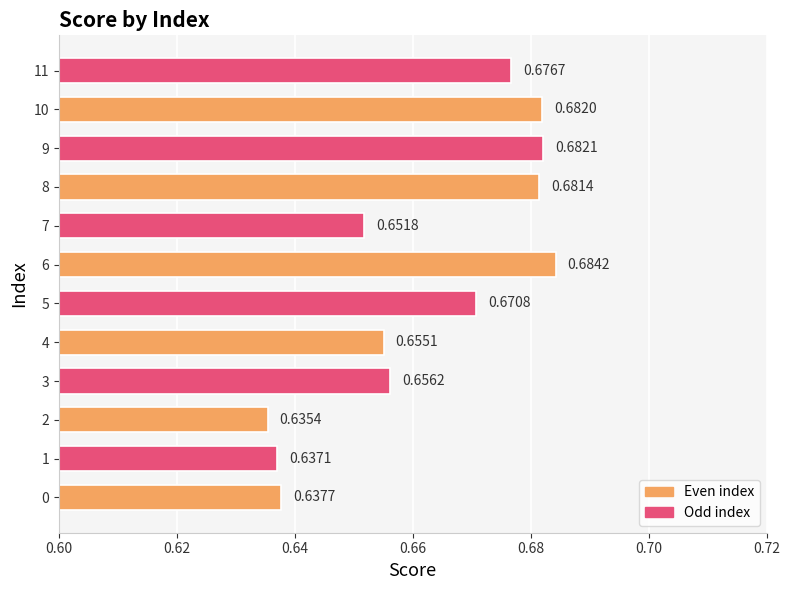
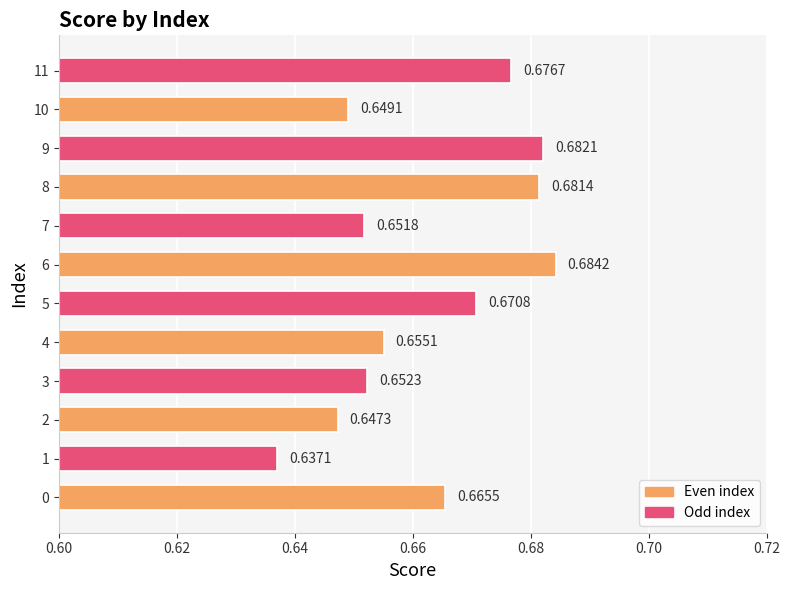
10: 0.6820 -> 0.6491
3: 0.6562 -> 0.6523
2: 0.6354 -> 0.6473
0: 0.6377 -> 0.6655
